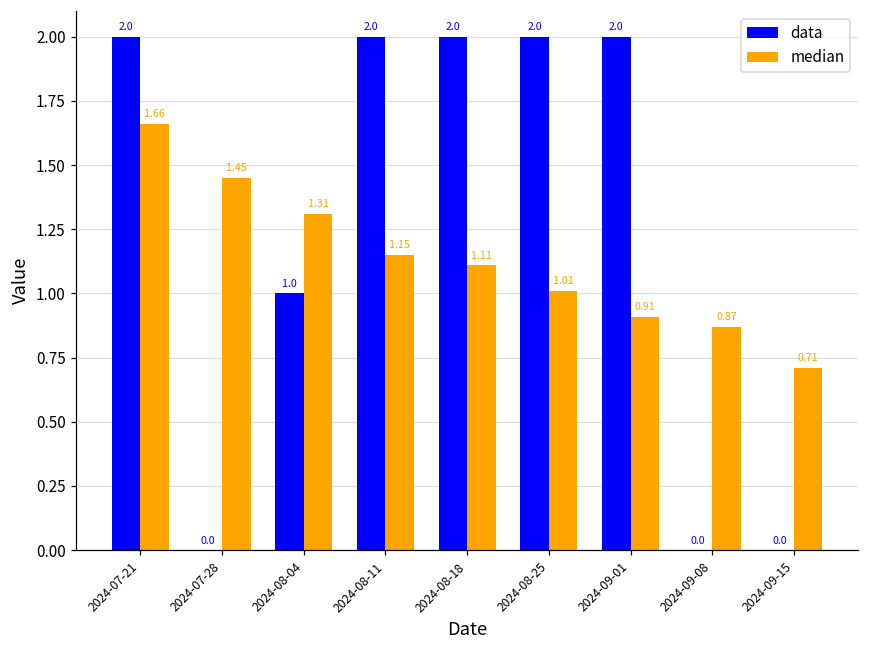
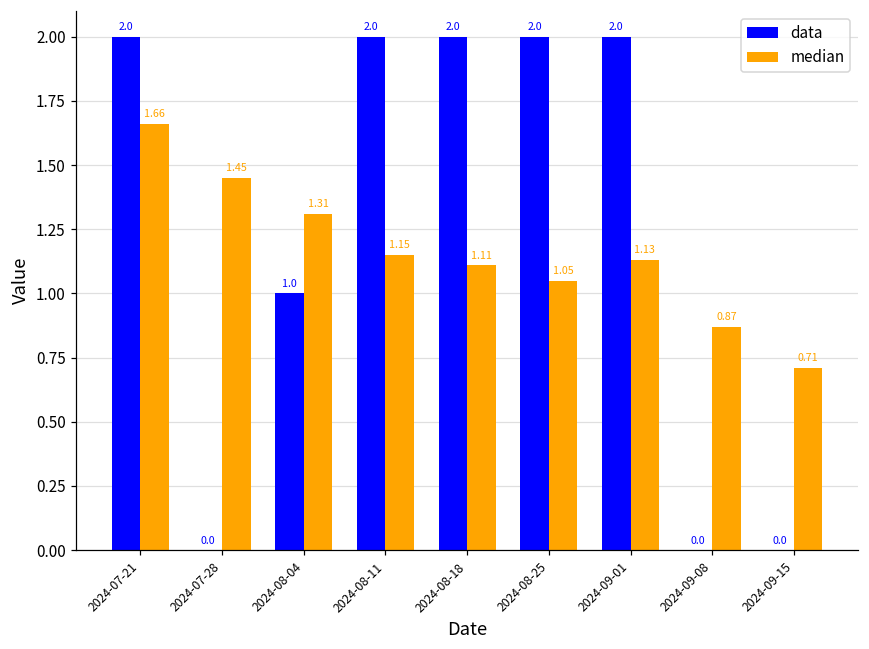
median, 2024-08-25: 1.01 -> 1.05
median, 2024-09-01: 0.91 -> 1.13
